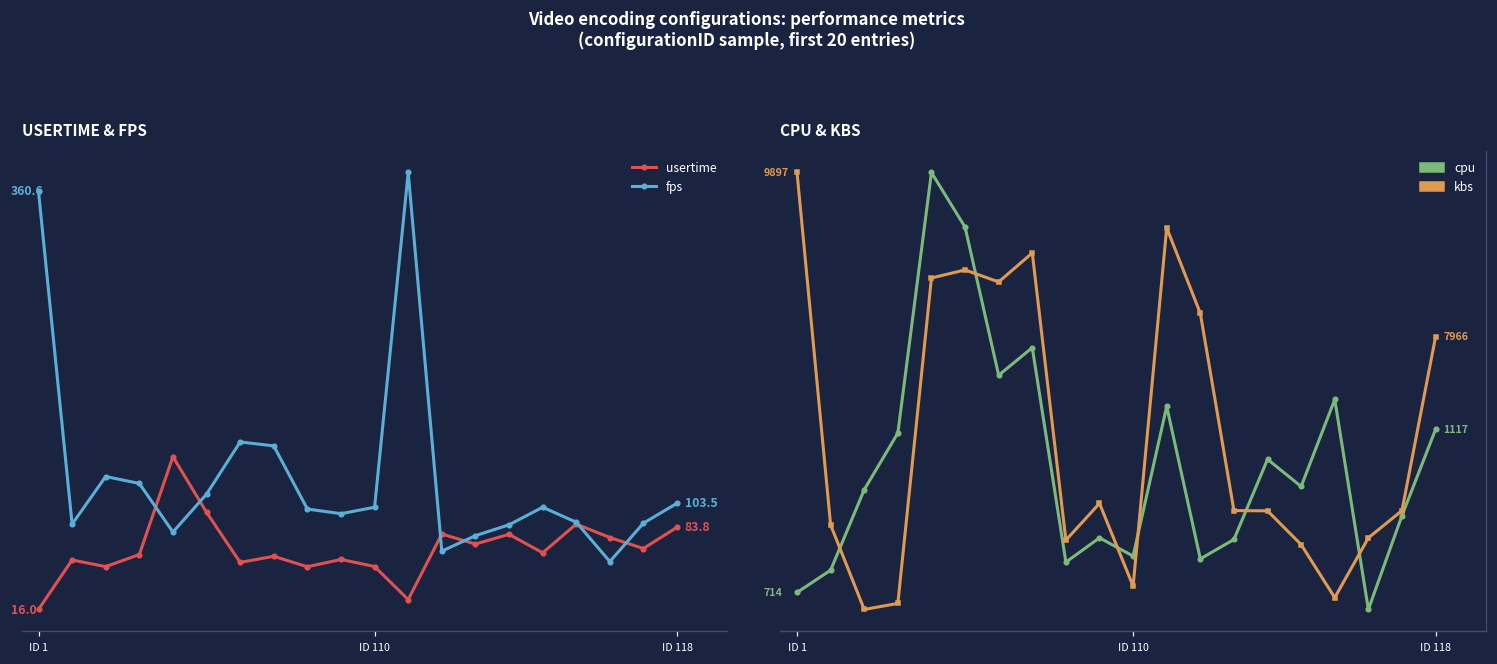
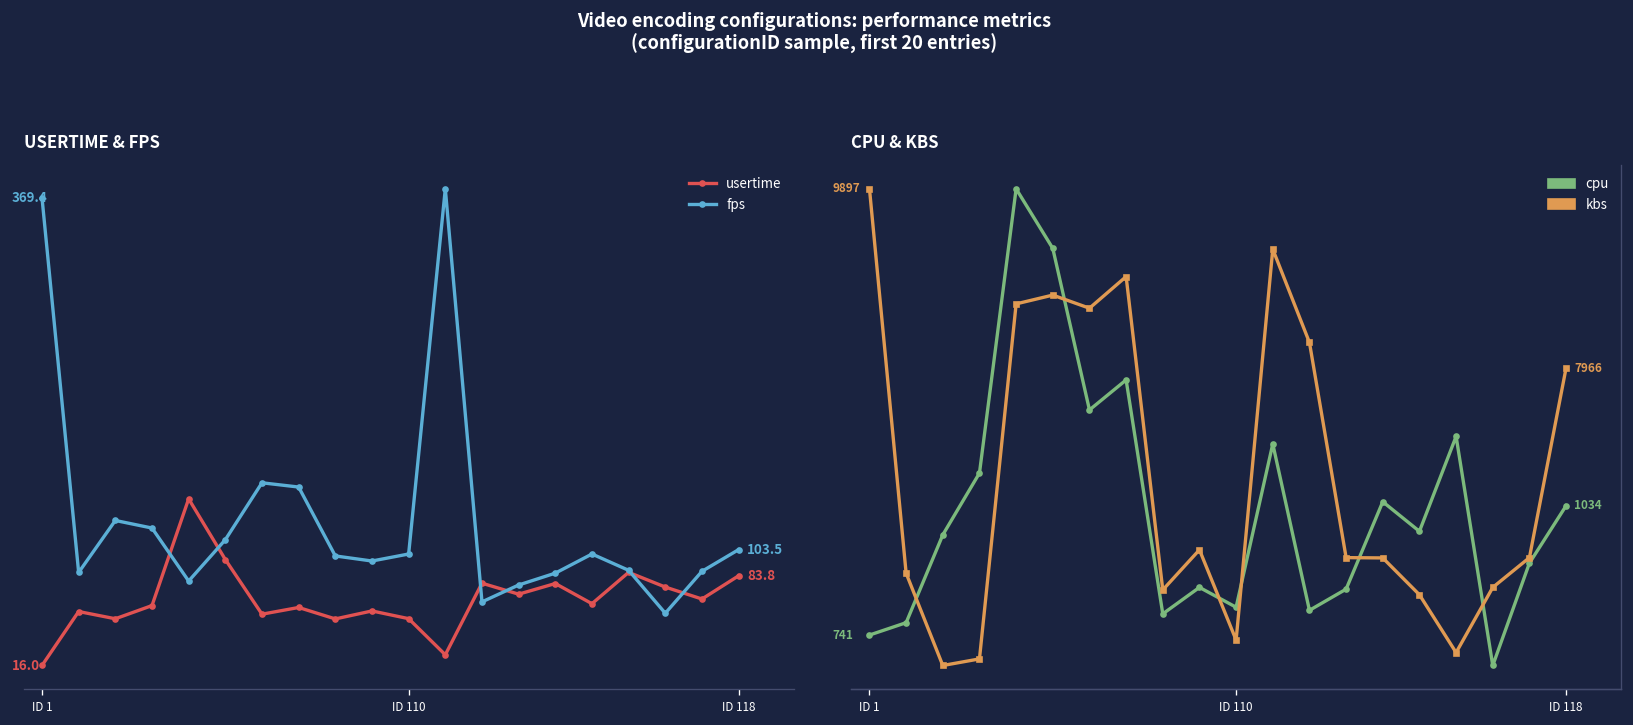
USERTIME & FPS, fps, ID 1: 360.6 -> 369.4
CPU & KBS, cpu, ID 1: 714 -> 741
CPU & KBS, cpu, ID 118: 1117 -> 1034
